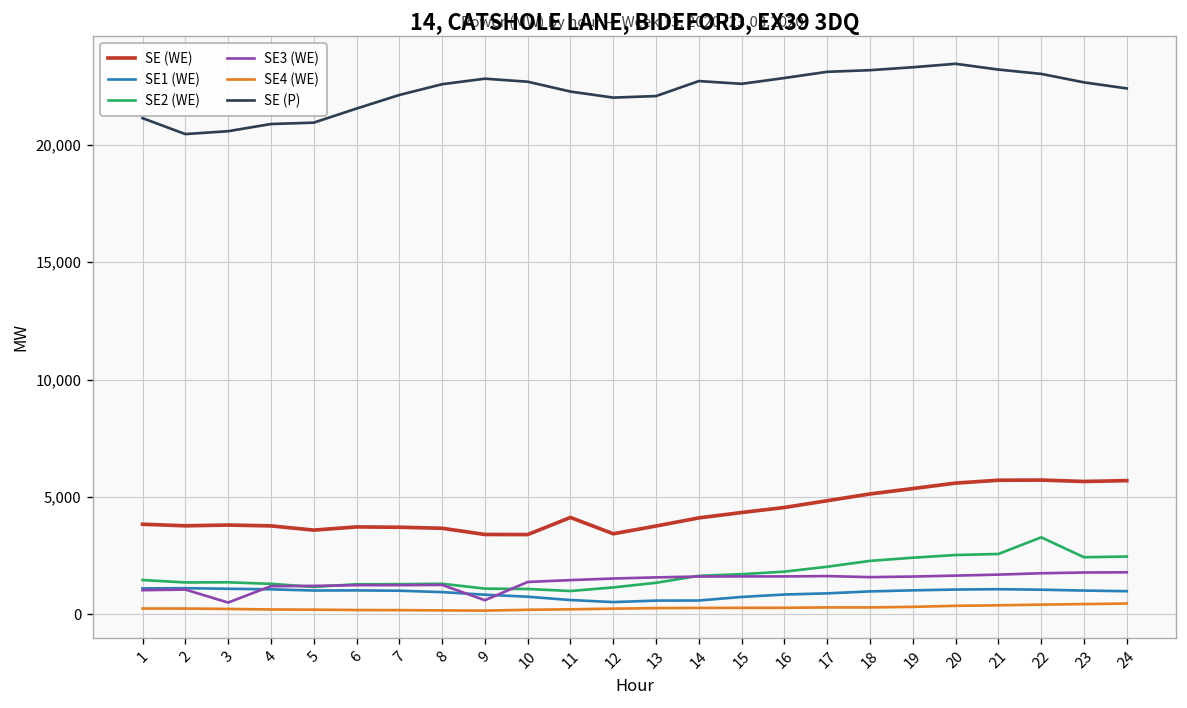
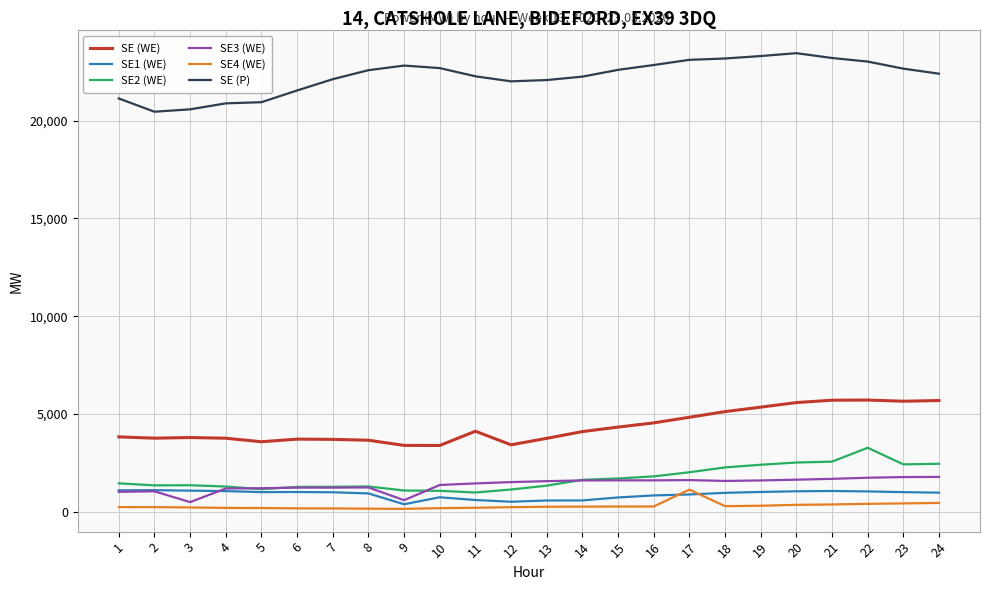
SE1 (WE), 9: 800 -> 400
SE (P), 14: 22,700 -> 22,200
SE4 (WE), 17: 300 -> 1,100
